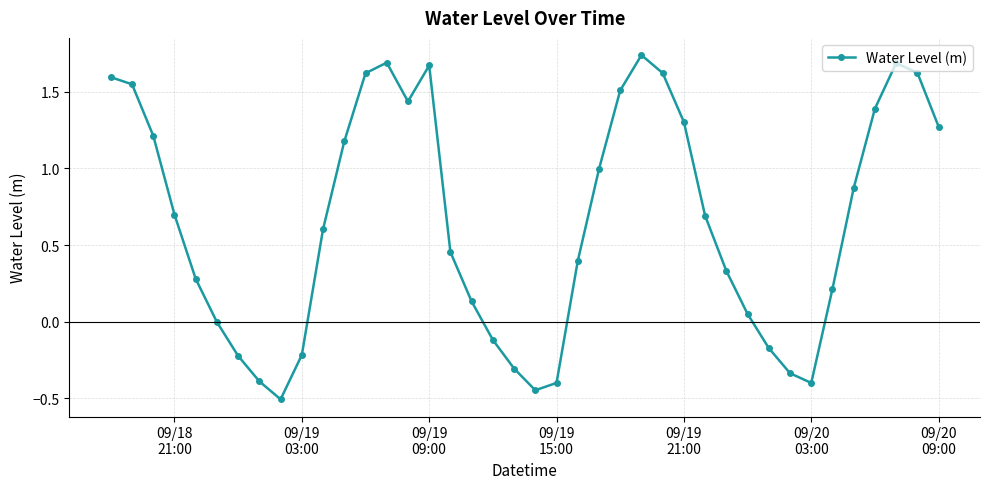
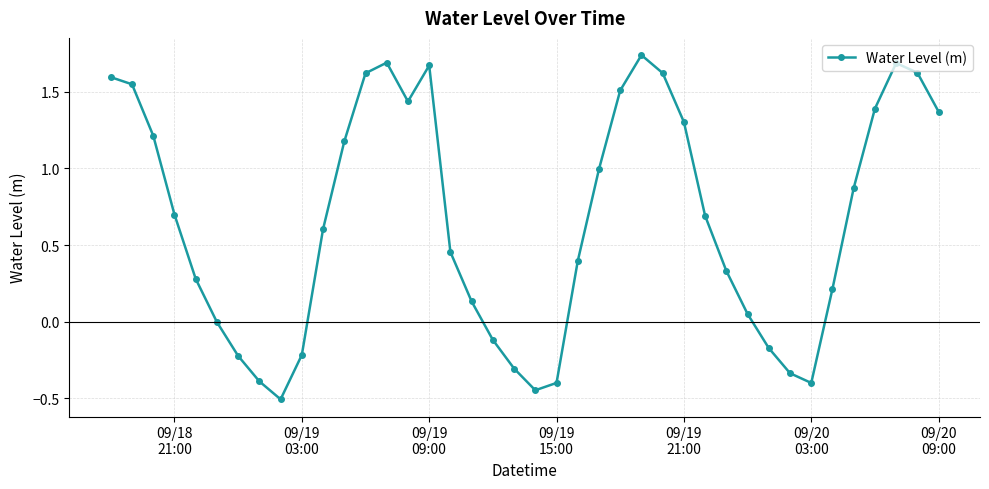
09/20 09:00: 1.27 -> 1.37
